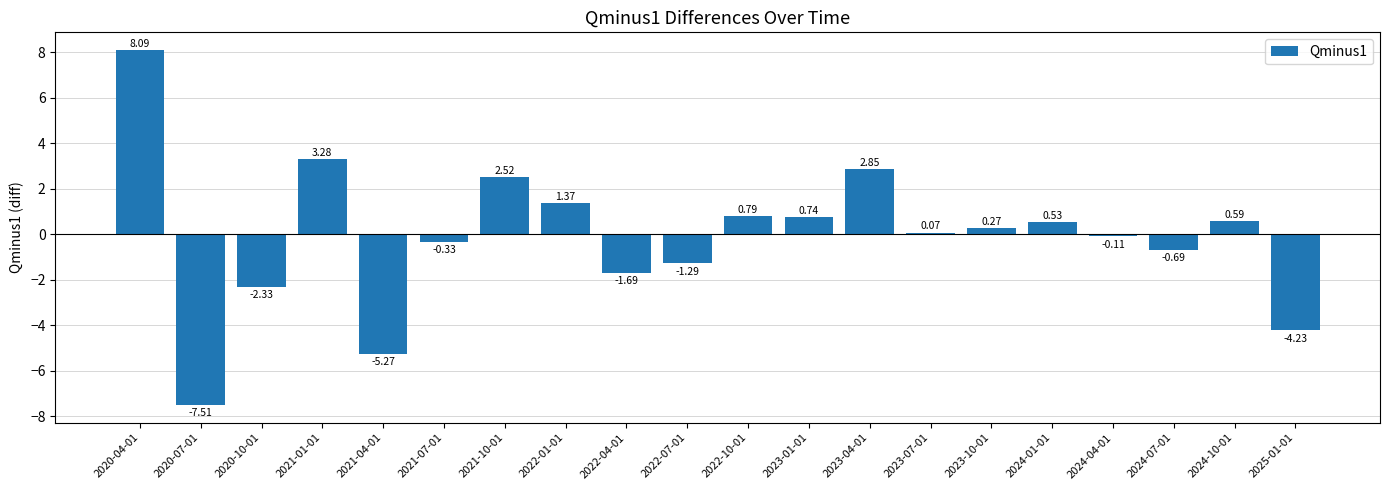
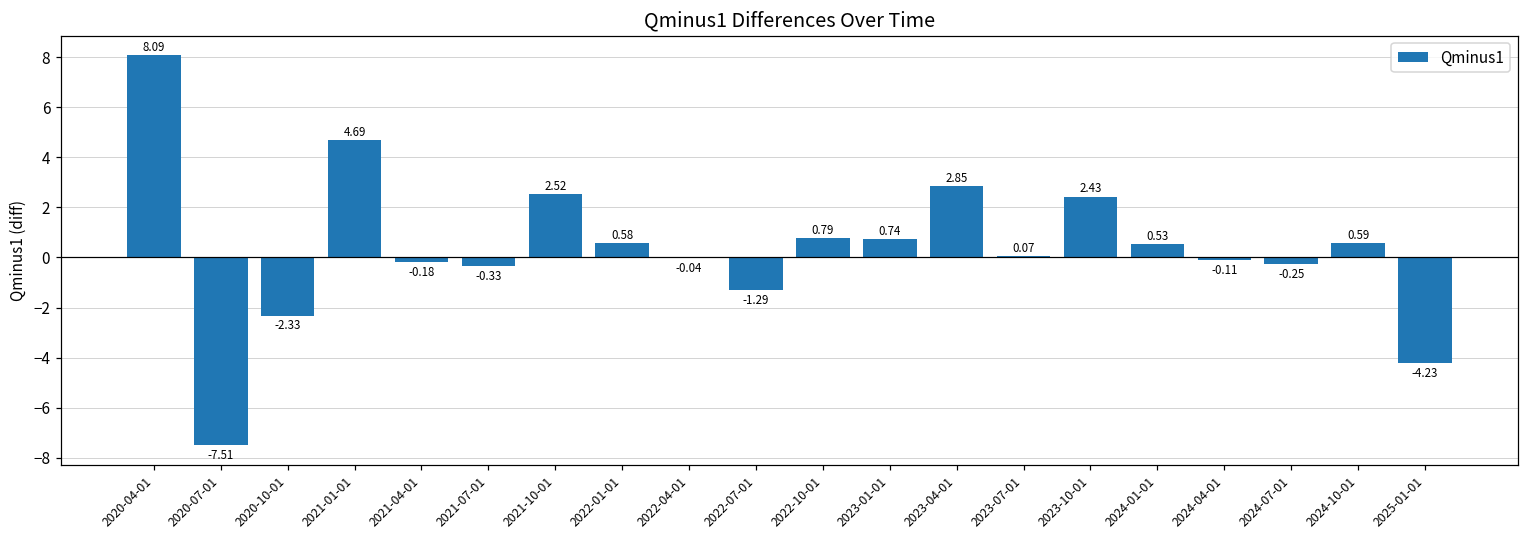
2021-01-01: 3.28 -> 4.69
2021-04-01: -5.27 -> -0.18
2022-01-01: 1.37 -> 0.58
2022-04-01: -1.69 -> -0.04
2023-10-01: 0.27 -> 2.43
2024-07-01: -0.69 -> -0.25
